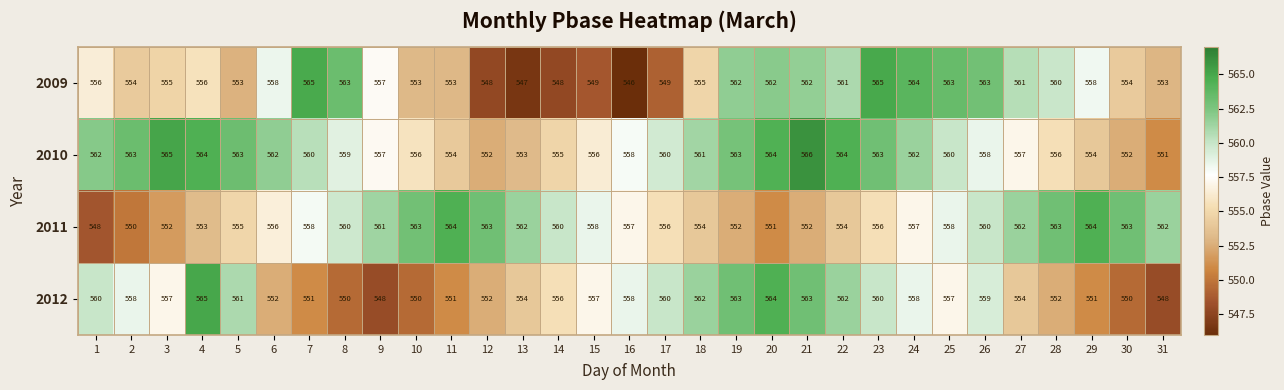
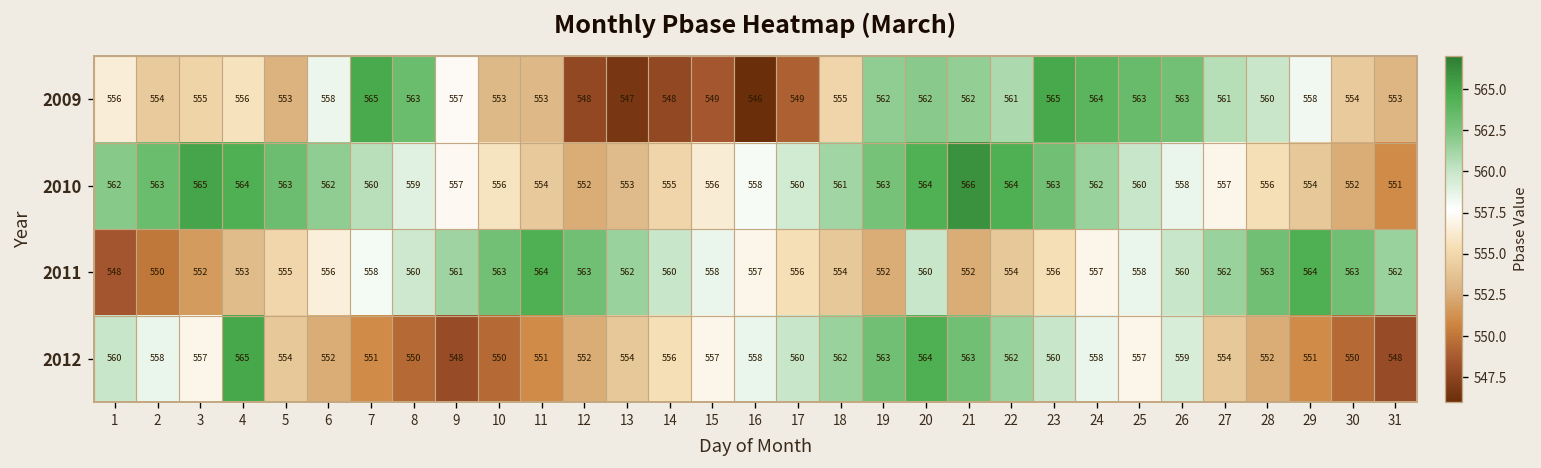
2011, 20: 551 -> 560
2012, 5: 561 -> 554
